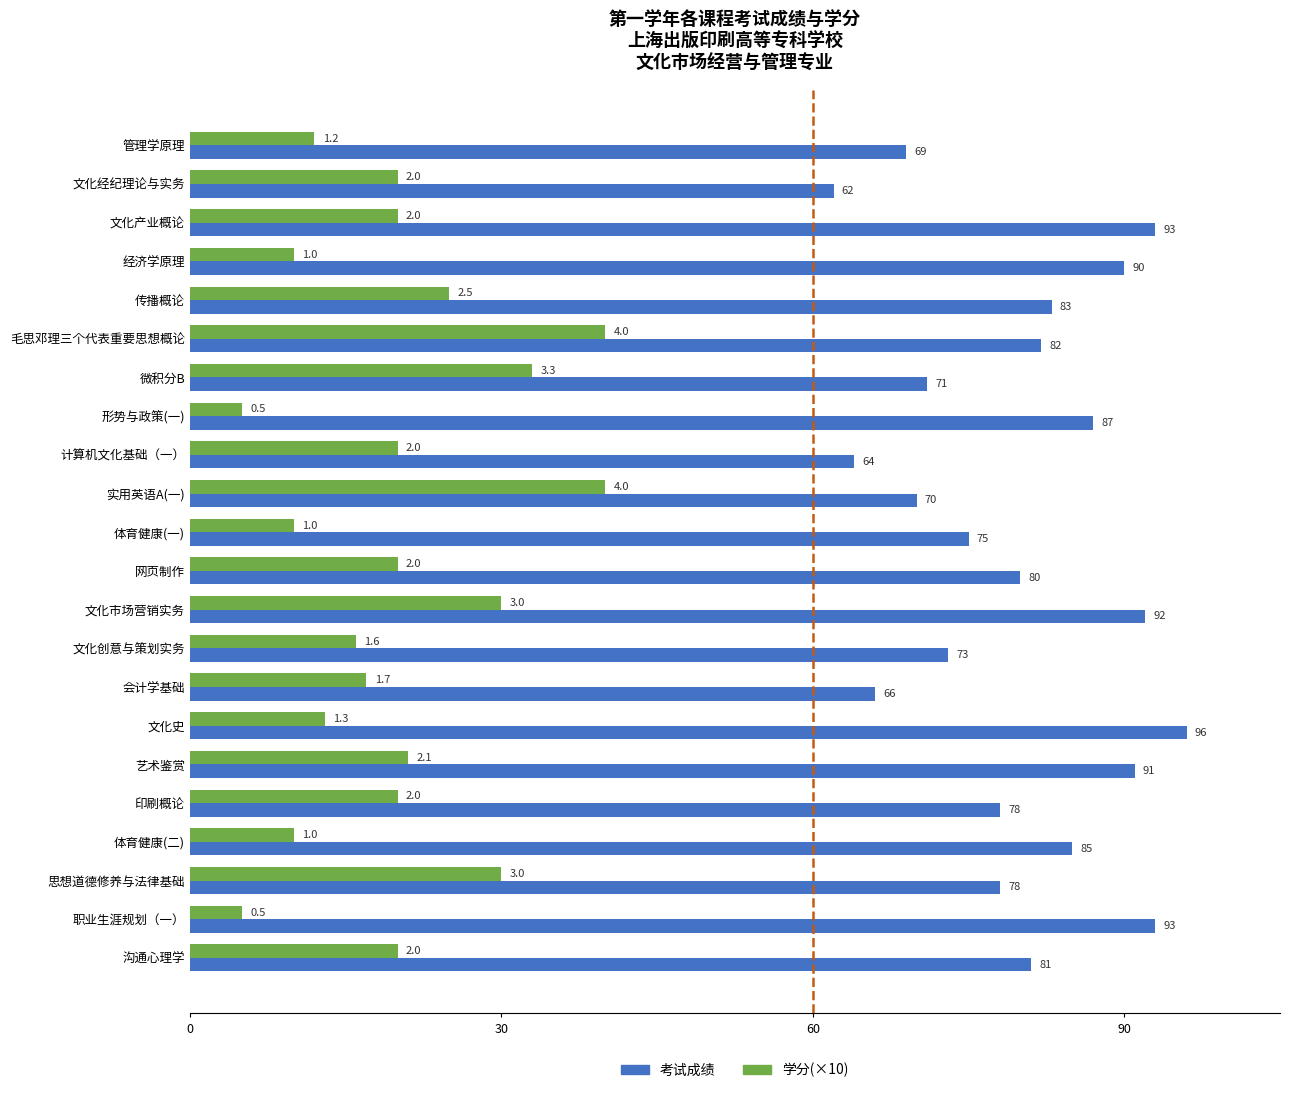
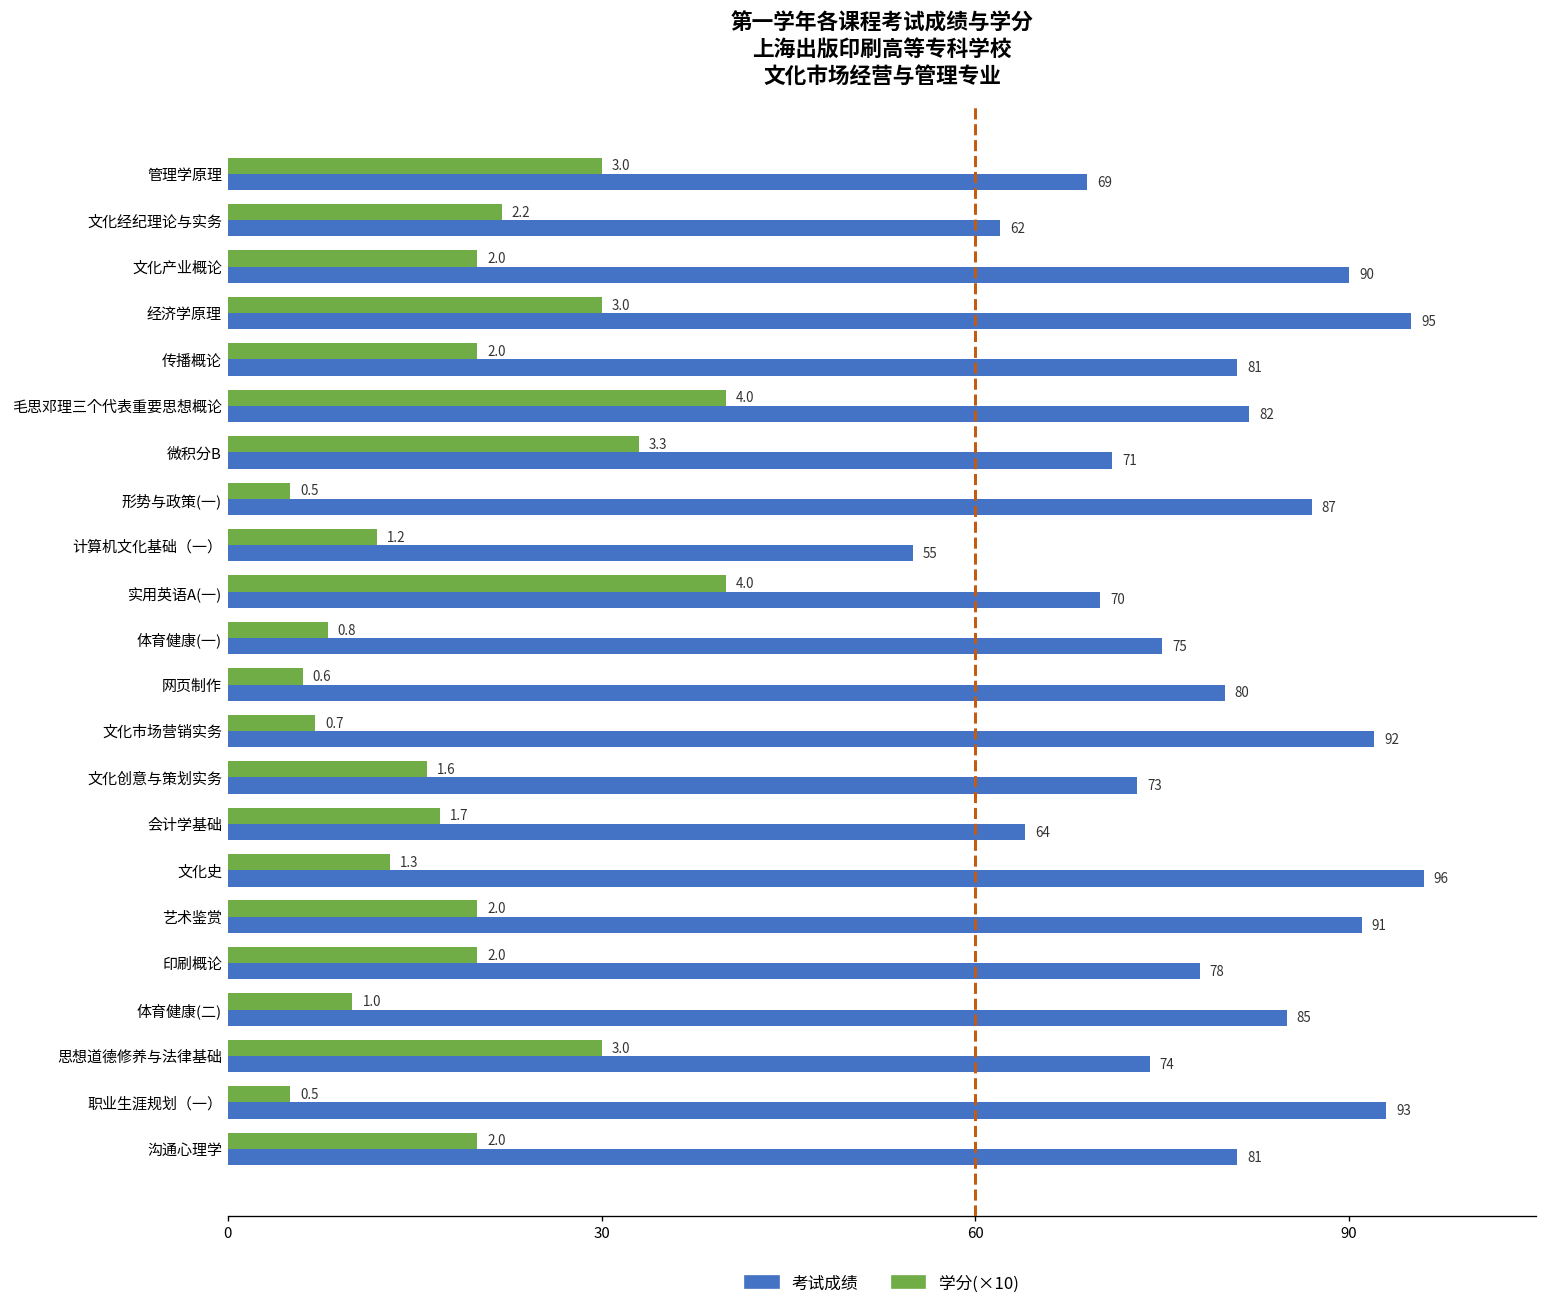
学分(×10), 管理学原理: 1.2 -> 3.0
学分(×10), 文化经纪理论与实务: 2.0 -> 2.2
考试成绩, 文化产业概论: 93 -> 90
学分(×10), 经济学原理: 1.0 -> 3.0
考试成绩, 经济学原理: 90 -> 95
学分(×10), 传播概论: 2.5 -> 2.0
考试成绩, 传播概论: 83 -> 81
学分(×10), 计算机文化基础（一）: 2.0 -> 1.2
考试成绩, 计算机文化基础（一）: 64 -> 55
学分(×10), 体育健康(一): 1.0 -> 0.8
学分(×10), 网页制作: 2.0 -> 0.6
学分(×10), 文化市场营销实务: 3.0 -> 0.7
考试成绩, 会计学基础: 66 -> 64
学分(×10), 艺术鉴赏: 2.1 -> 2.0
考试成绩, 思想道德修养与法律基础: 78 -> 74
